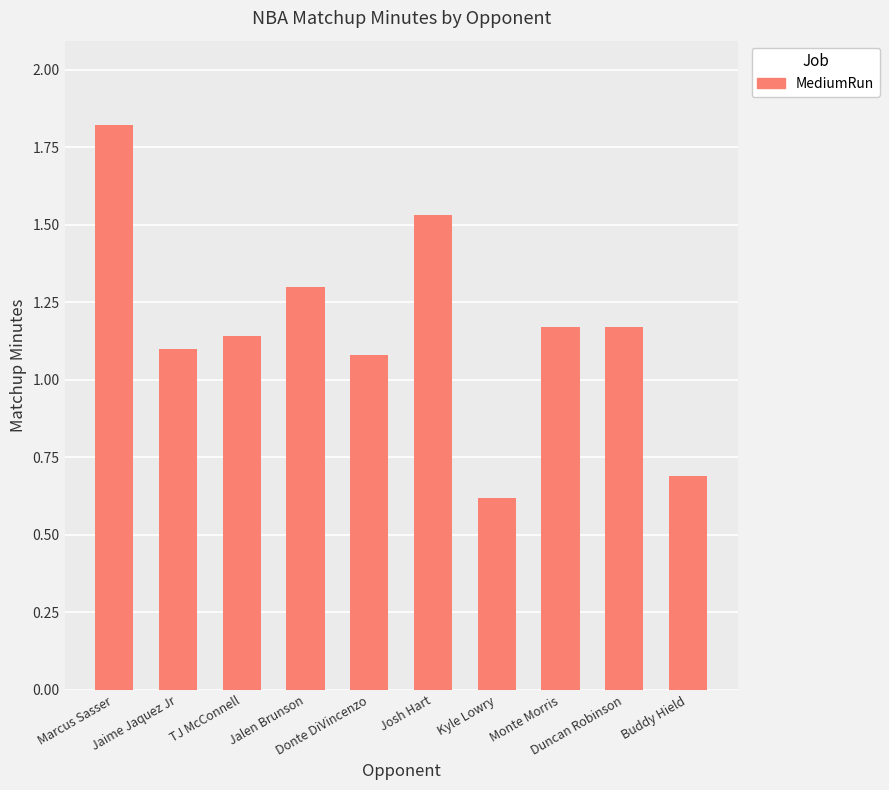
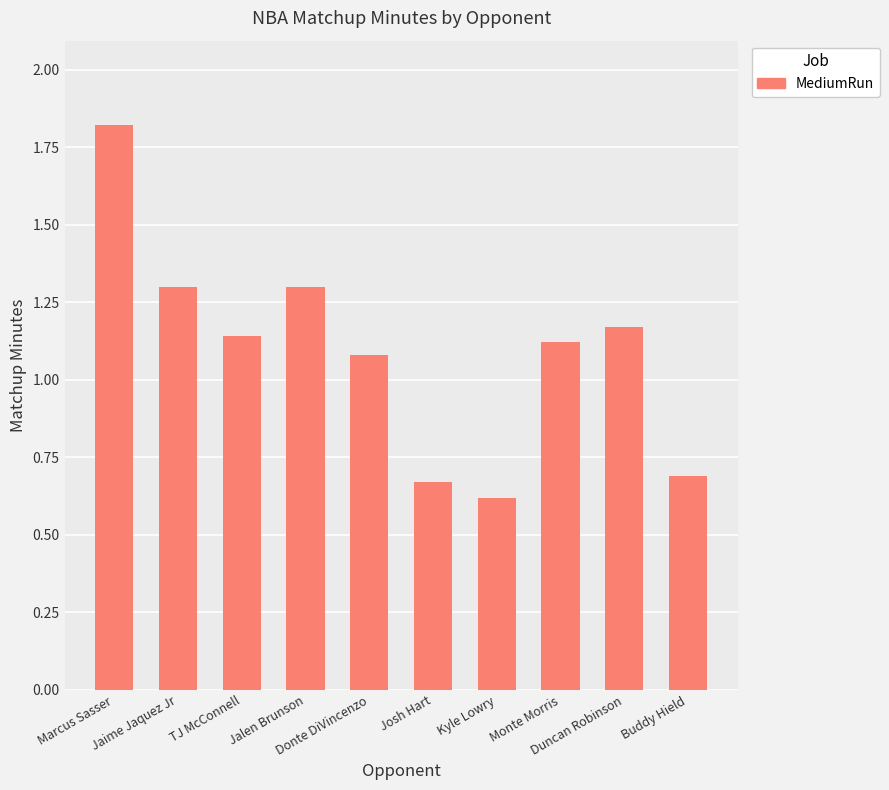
Jaime Jaquez Jr: 1.1 -> 1.3
Josh Hart: 1.53 -> 0.67
Monte Morris: 1.17 -> 1.12
